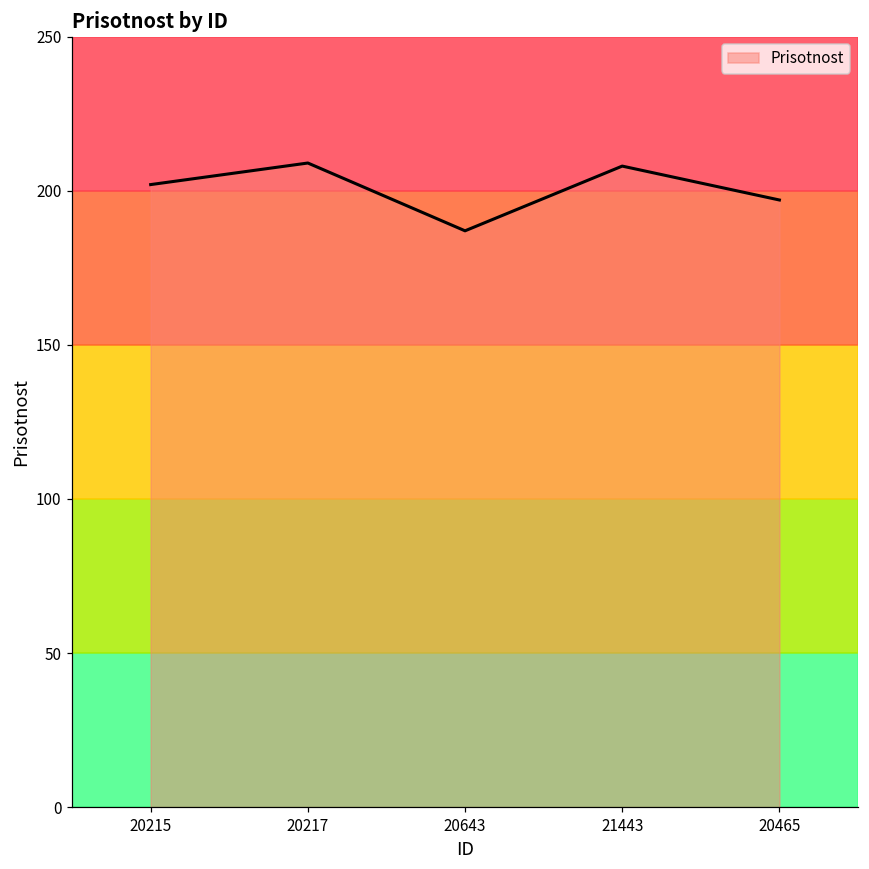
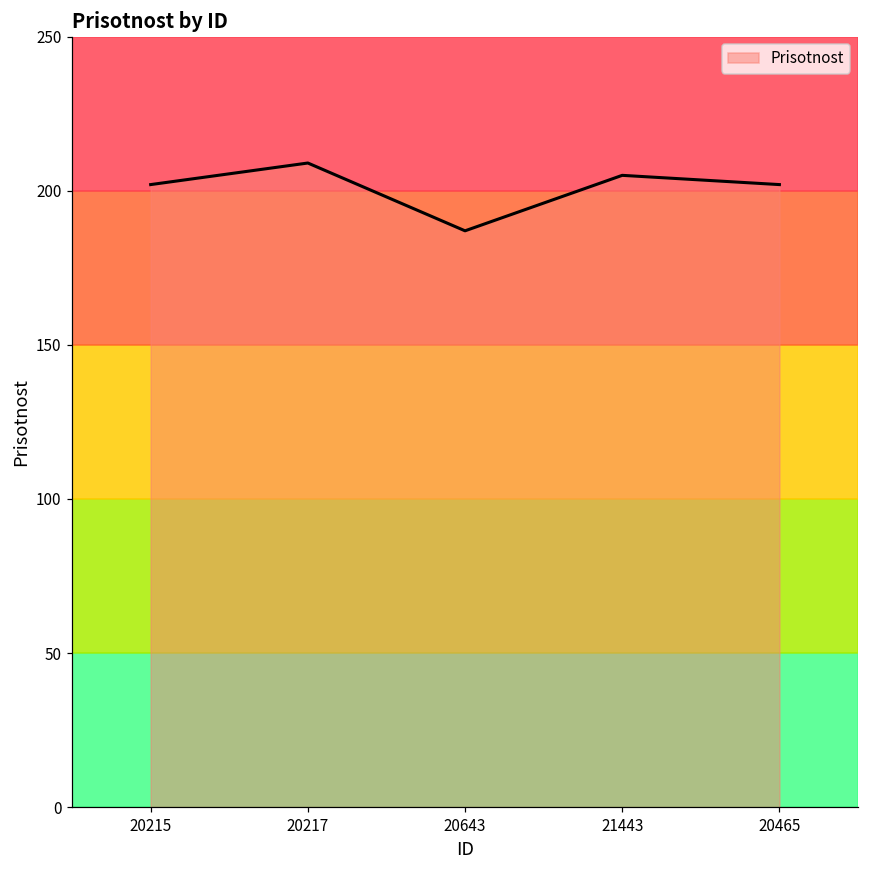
21443: 208 -> 205
20465: 197 -> 202
